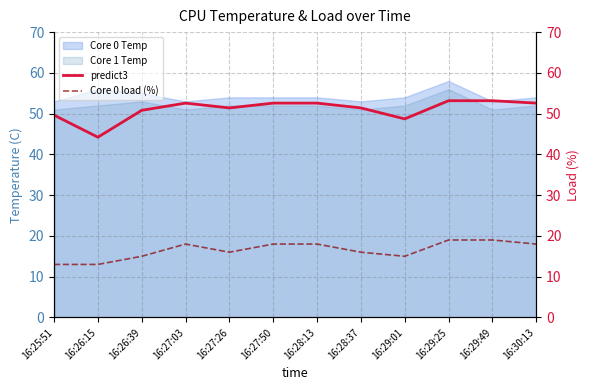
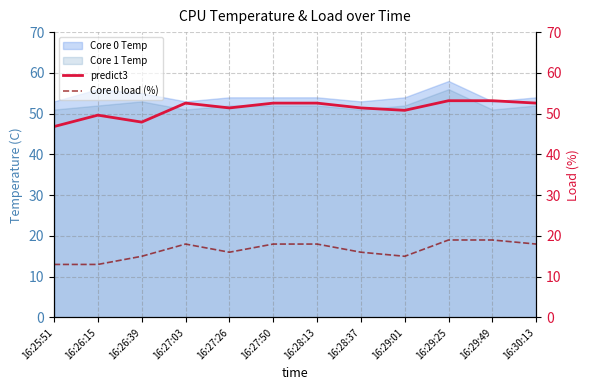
predict3, 16:25:51: 50 -> 47
predict3, 16:26:15: 44 -> 50
predict3, 16:26:39: 51 -> 48
predict3, 16:29:01: 49 -> 51
